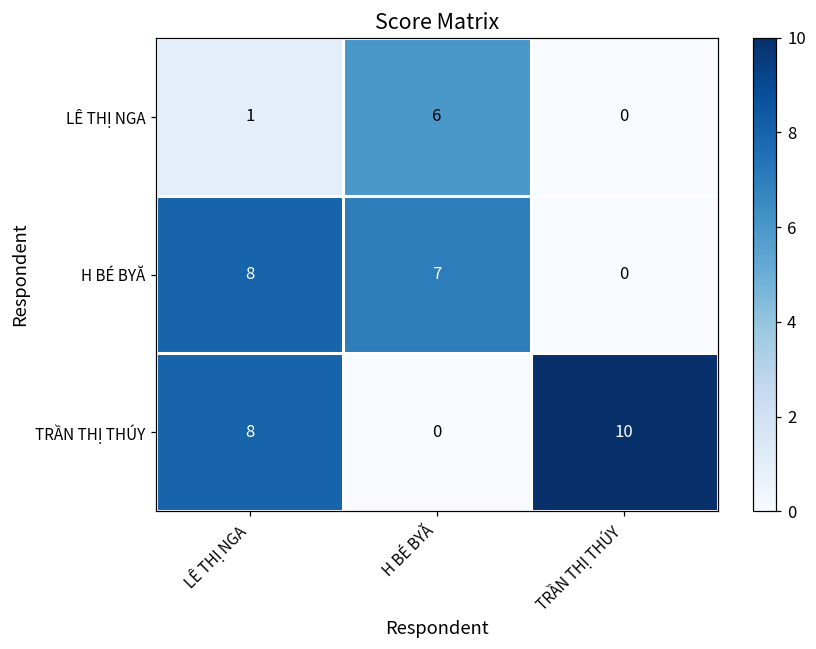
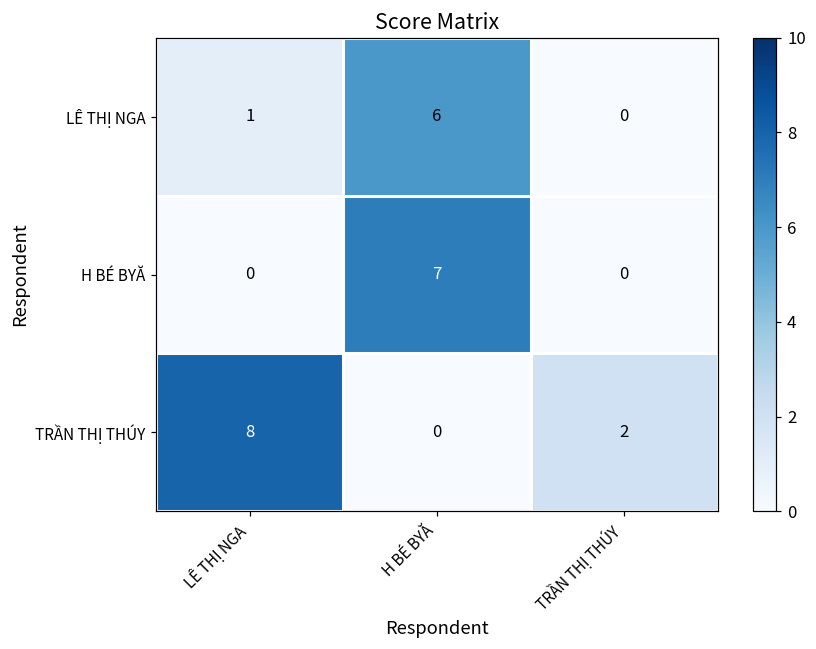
H BÉ BYĂ, LÊ THỊ NGA: 8 -> 0
TRẦN THỊ THÚY, TRẦN THỊ THÚY: 10 -> 2
